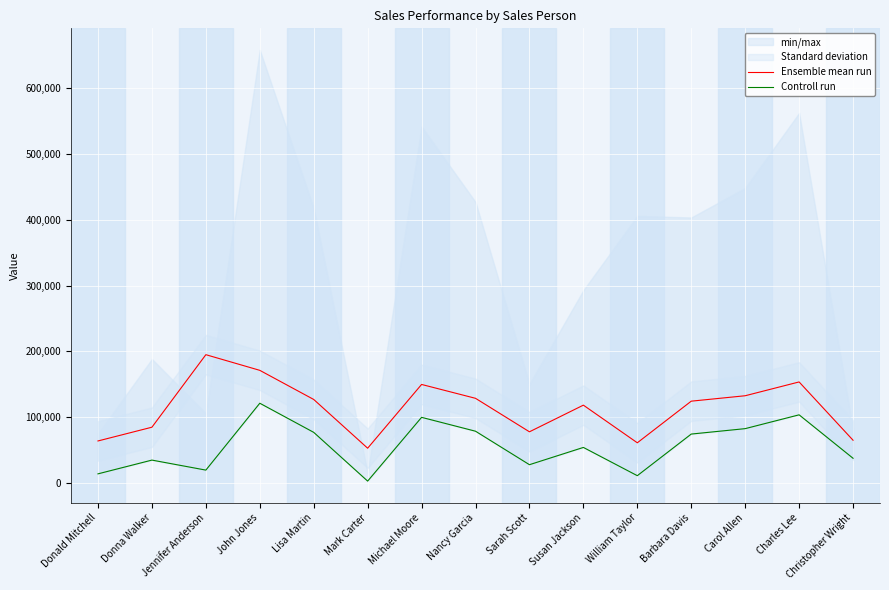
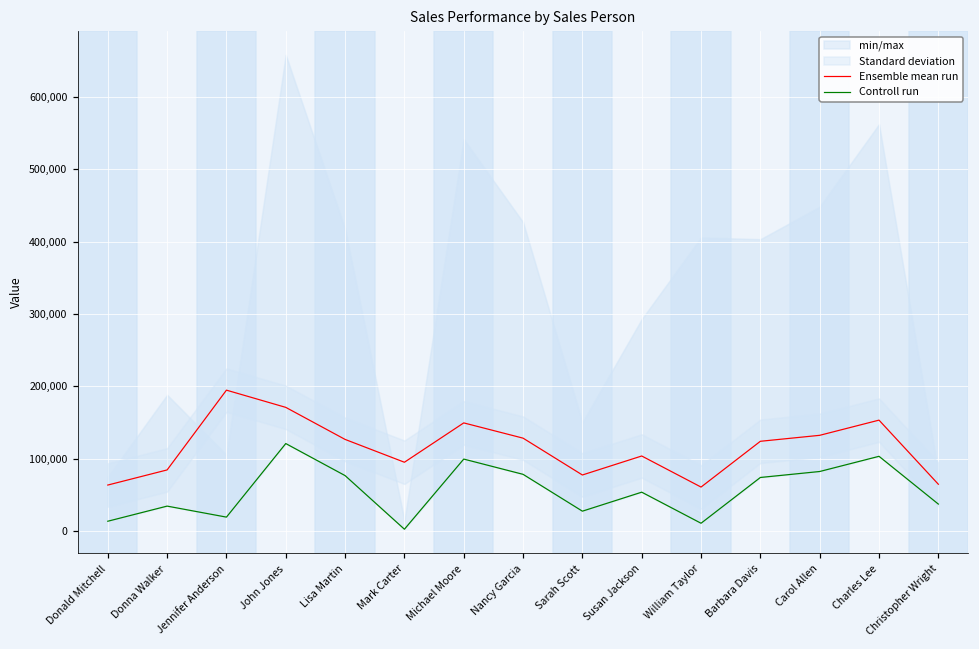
Ensemble mean run, Mark Carter: 50,000 -> 100,000
Ensemble mean run, Susan Jackson: 120,000 -> 100,000
